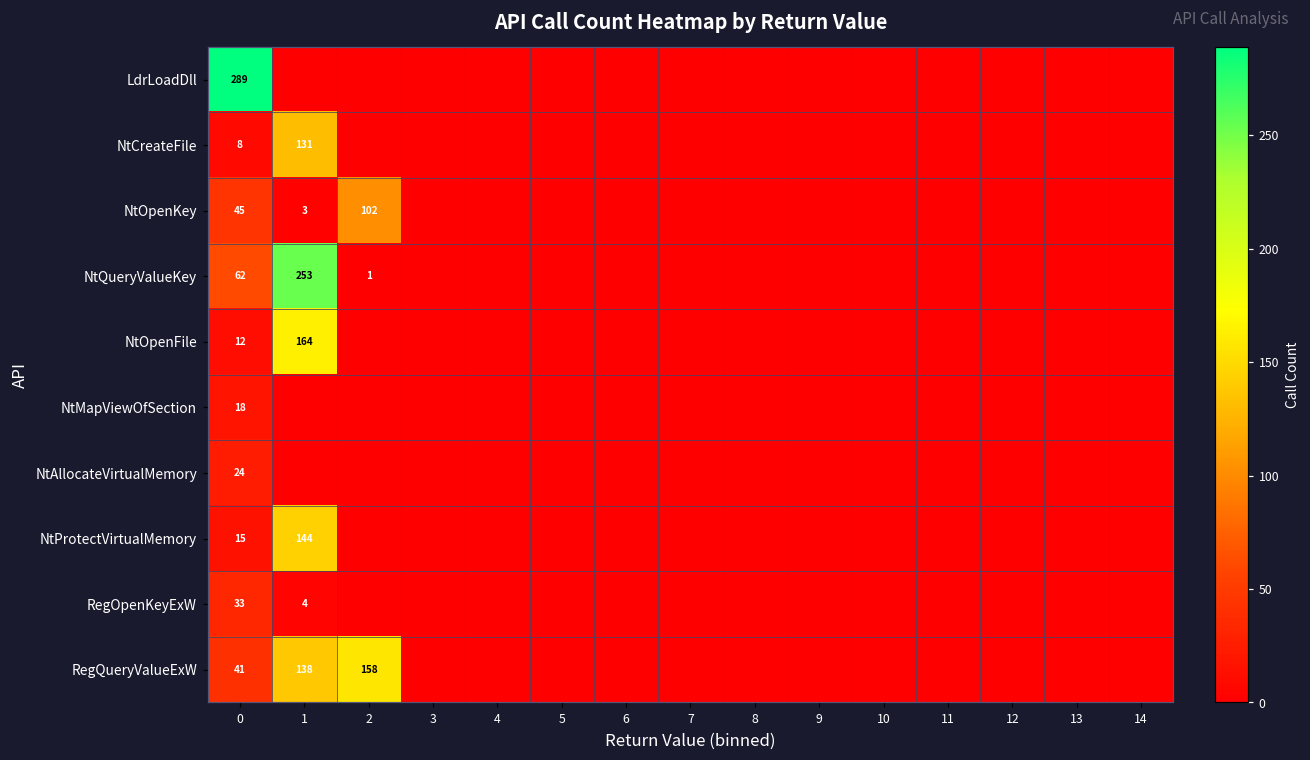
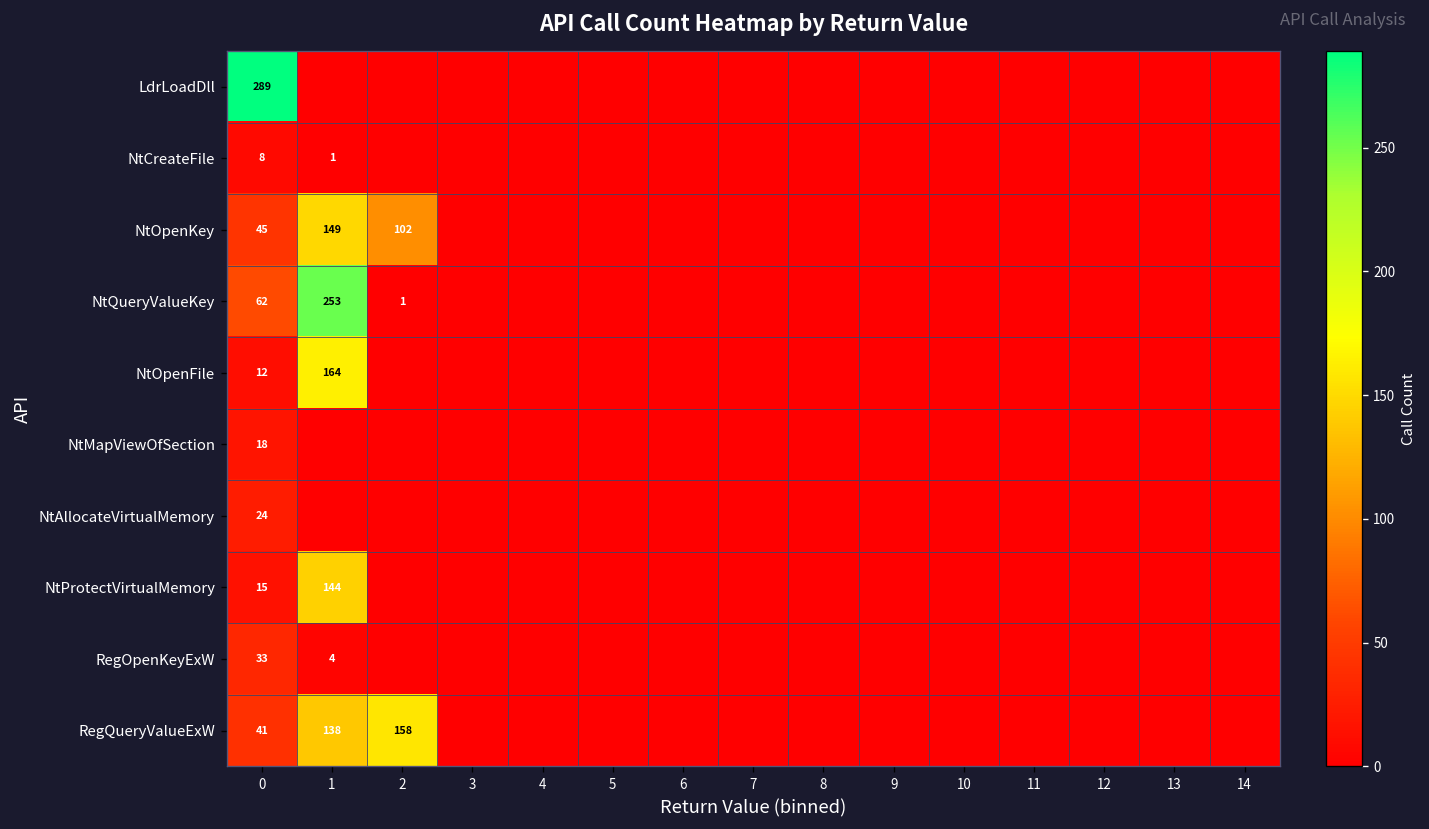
NtCreateFile, 1: 131 -> 1
NtOpenKey, 1: 3 -> 149
